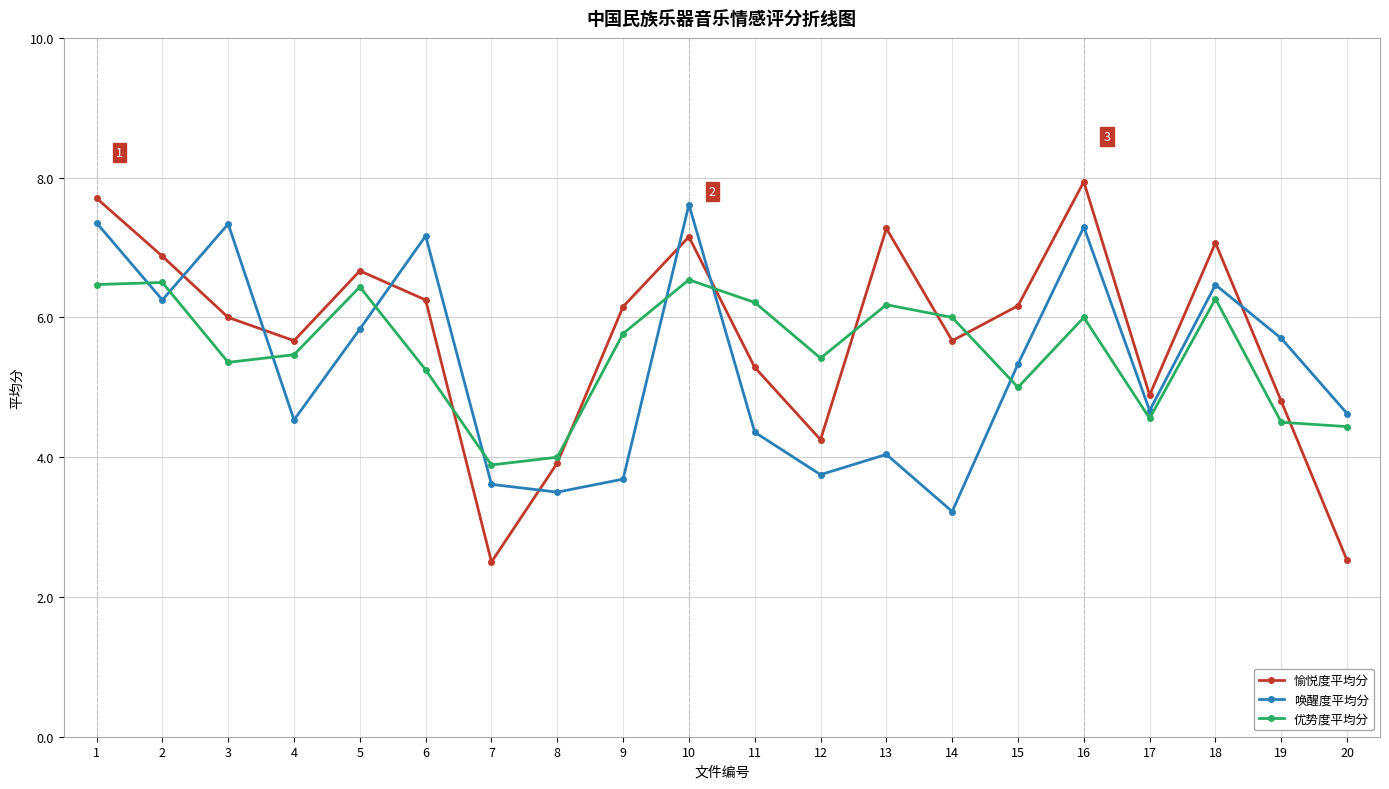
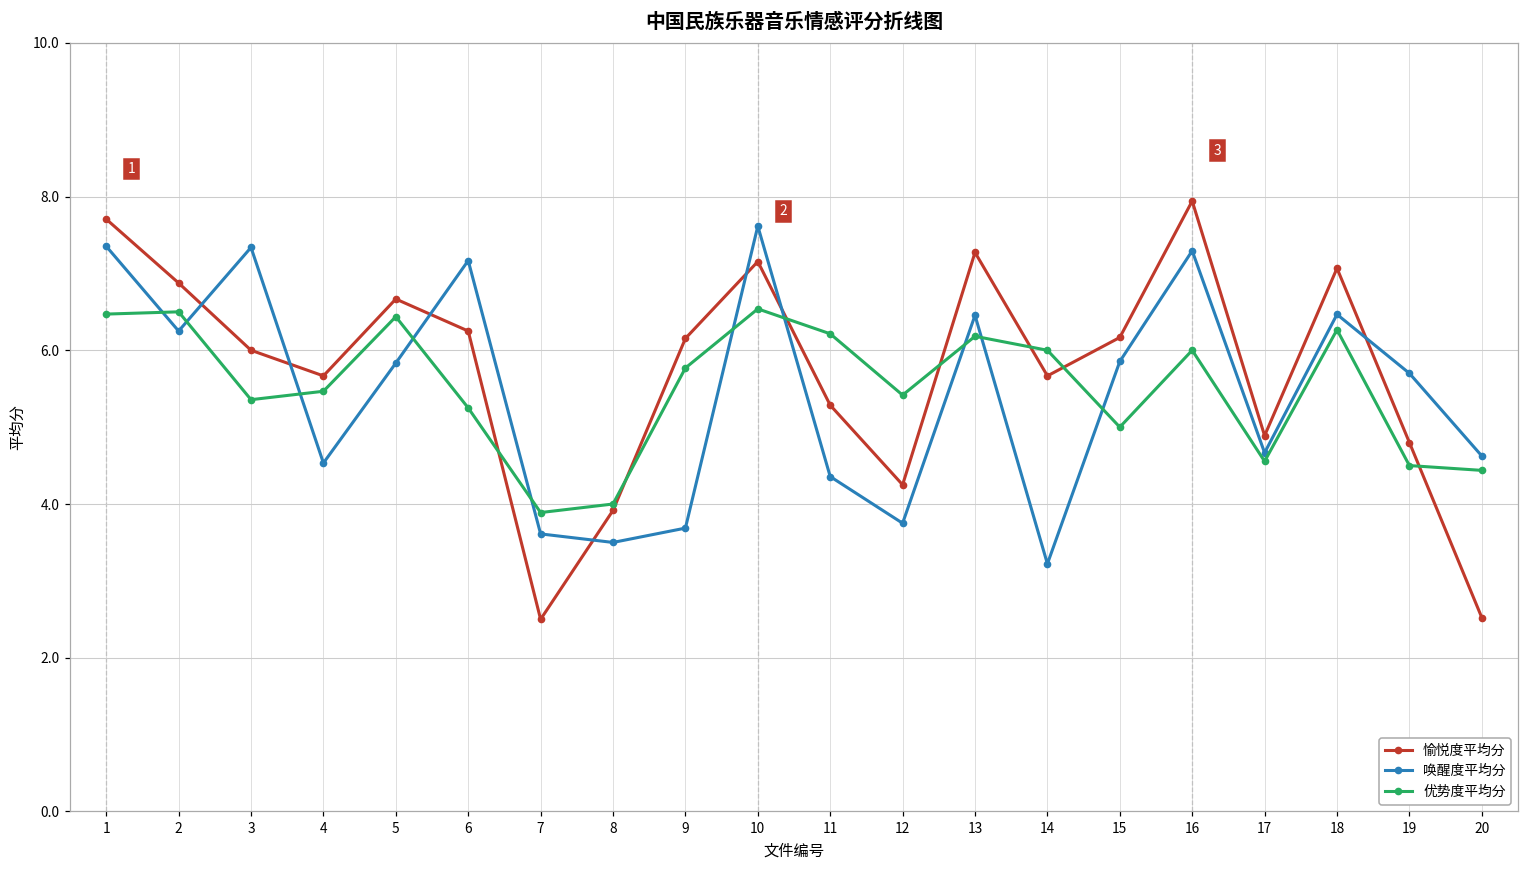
唤醒度平均分, 13: 4.0 -> 6.5
唤醒度平均分, 15: 5.3 -> 5.9
